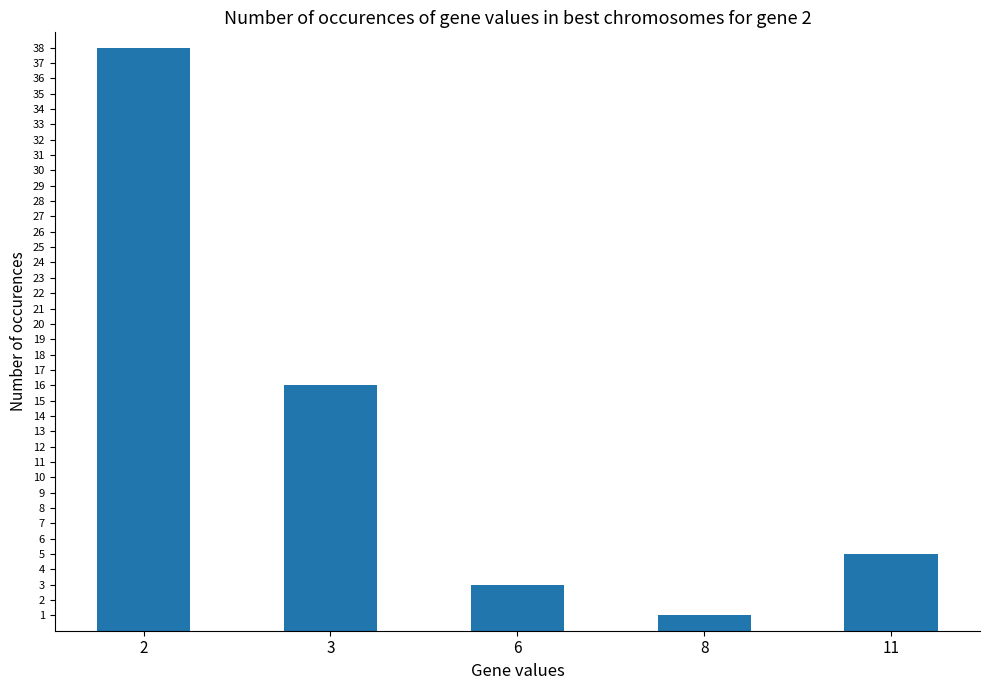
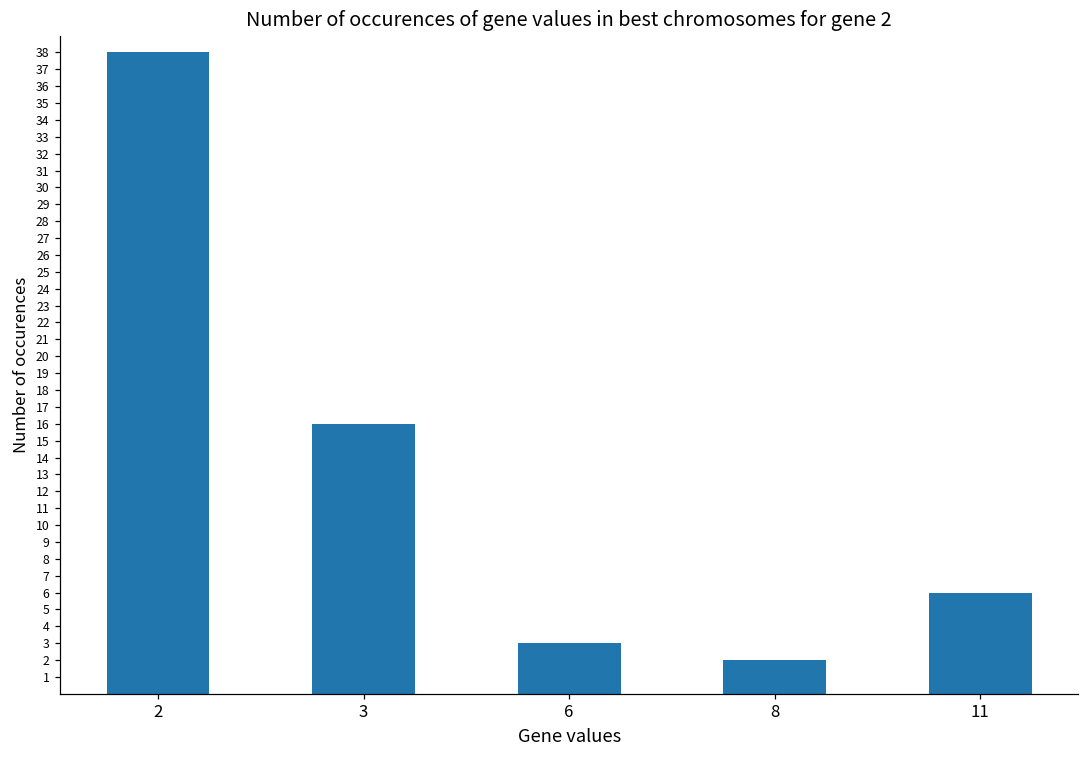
8: 1 -> 2
11: 5 -> 6
